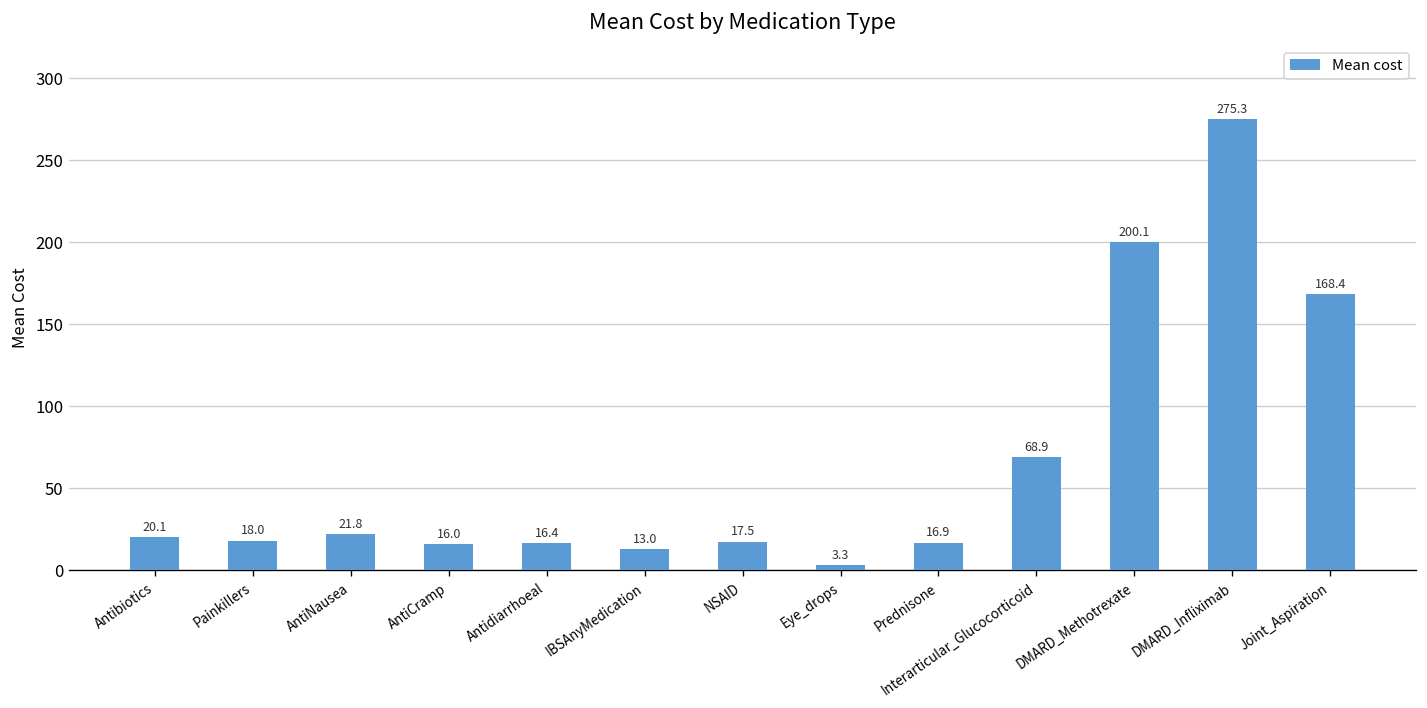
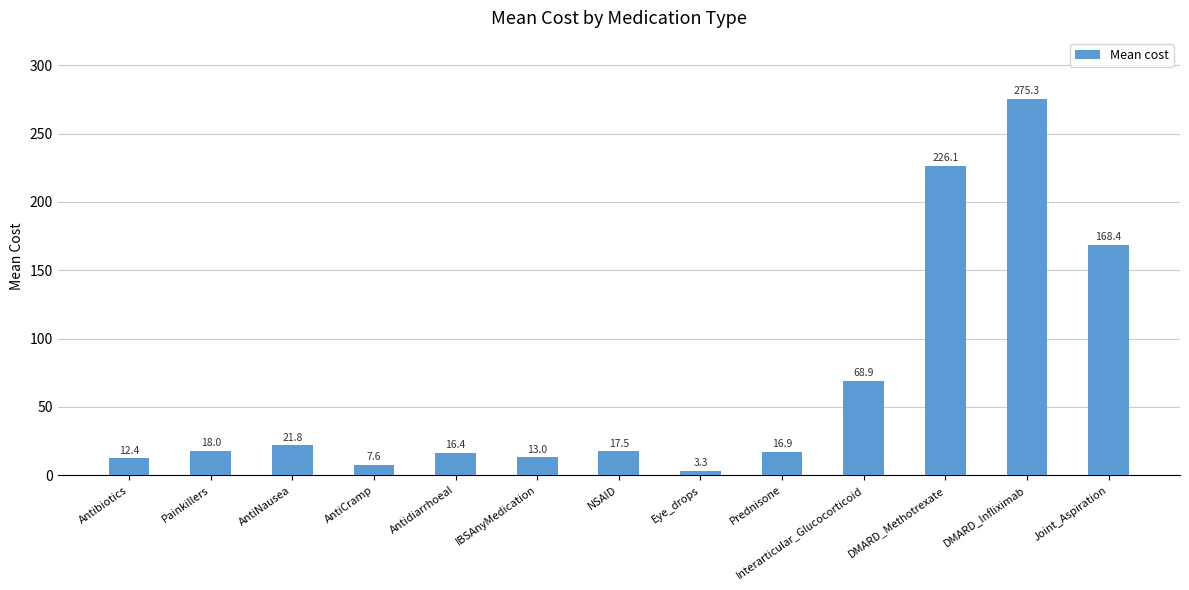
Antibiotics: 20.1 -> 12.4
AntiCramp: 16.0 -> 7.6
DMARD_Methotrexate: 200.1 -> 226.1
